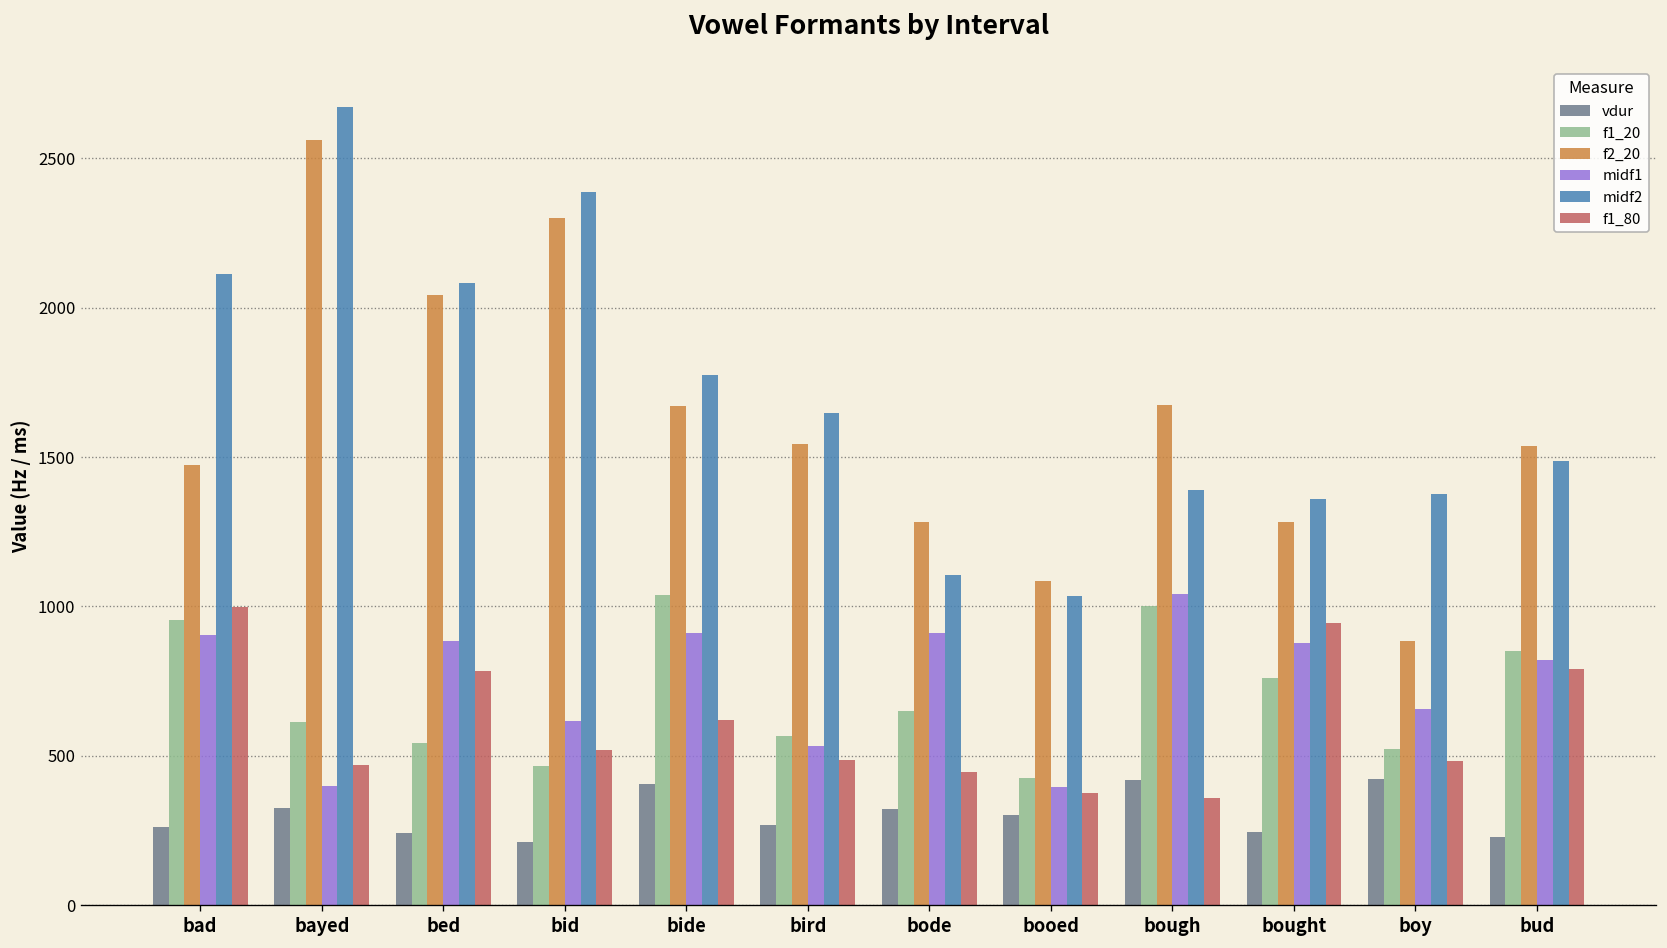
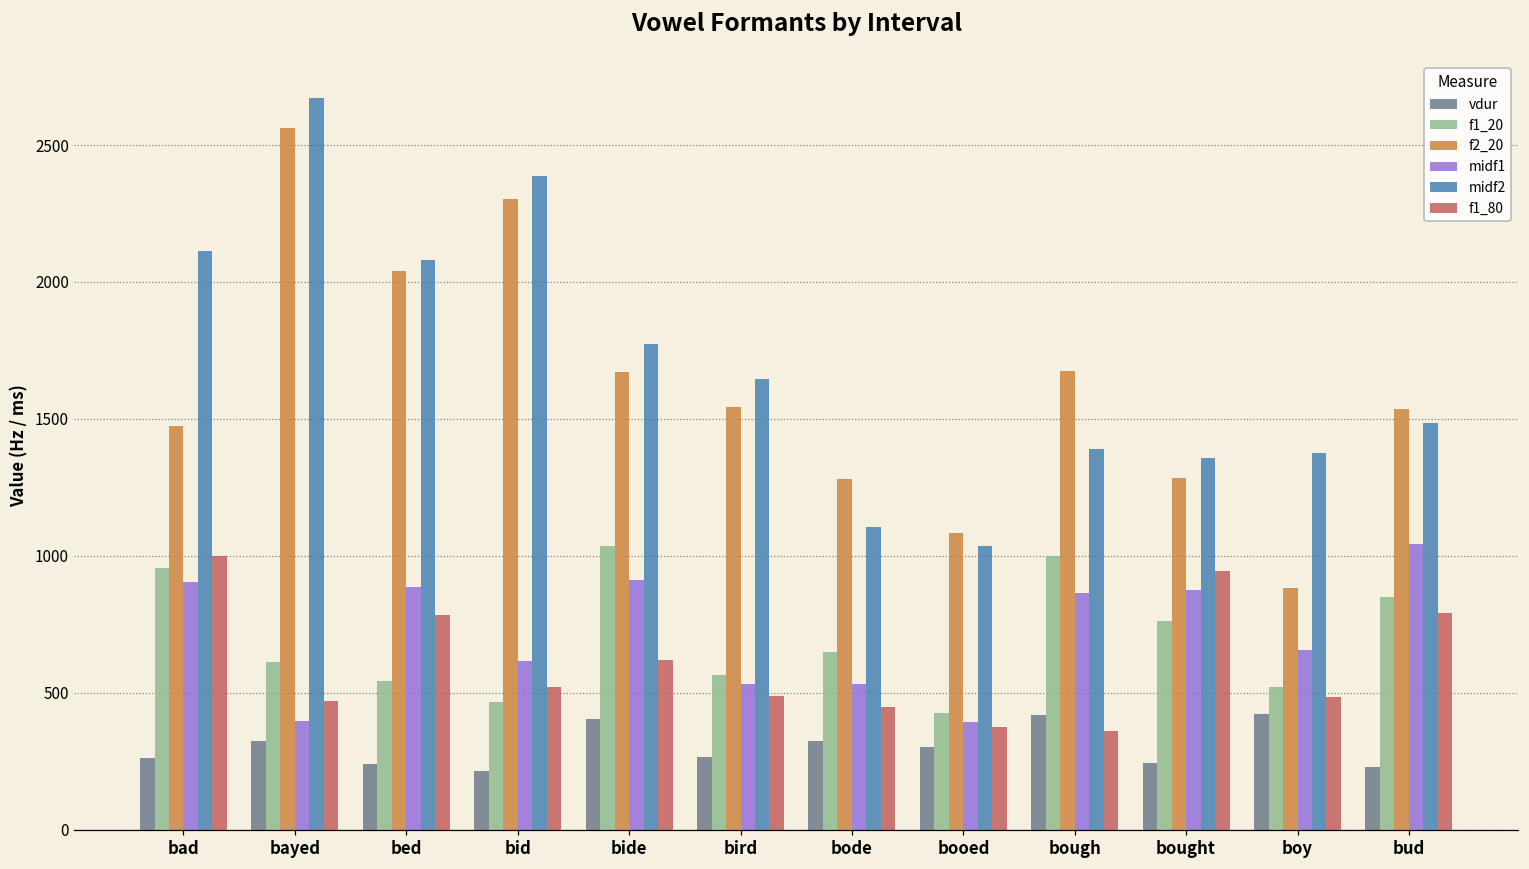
midf1, bode: 910 -> 530
midf1, bough: 1040 -> 860
midf1, bud: 820 -> 1040
